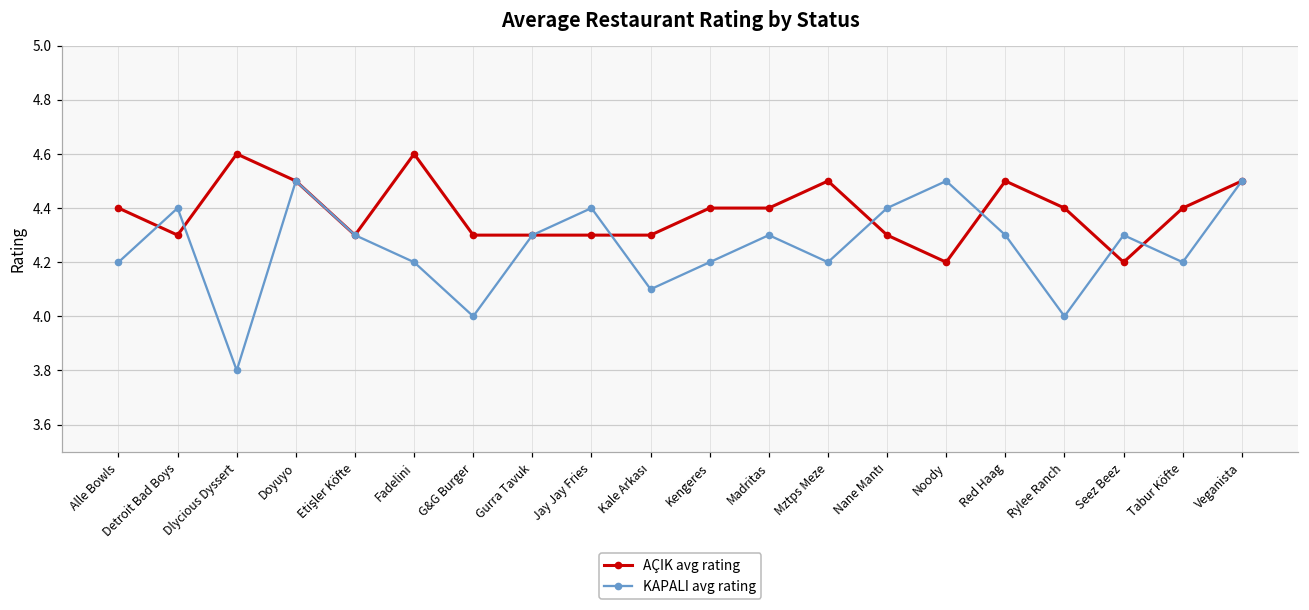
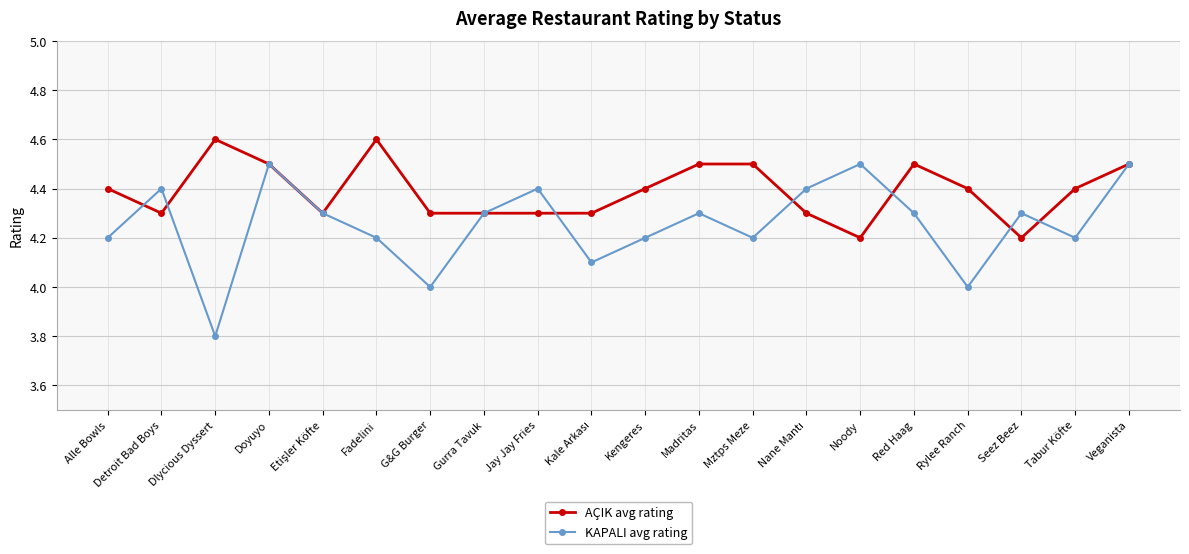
AÇIK avg rating, Madritas: 4.4 -> 4.5
